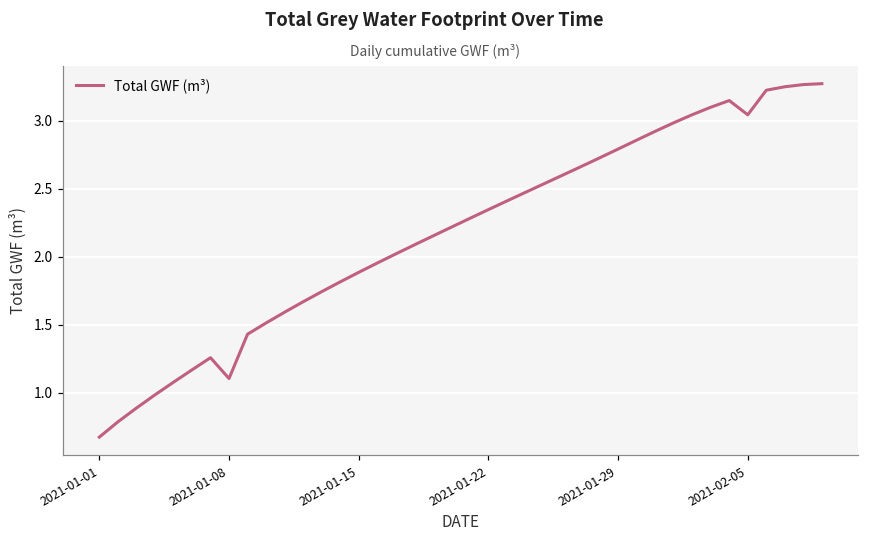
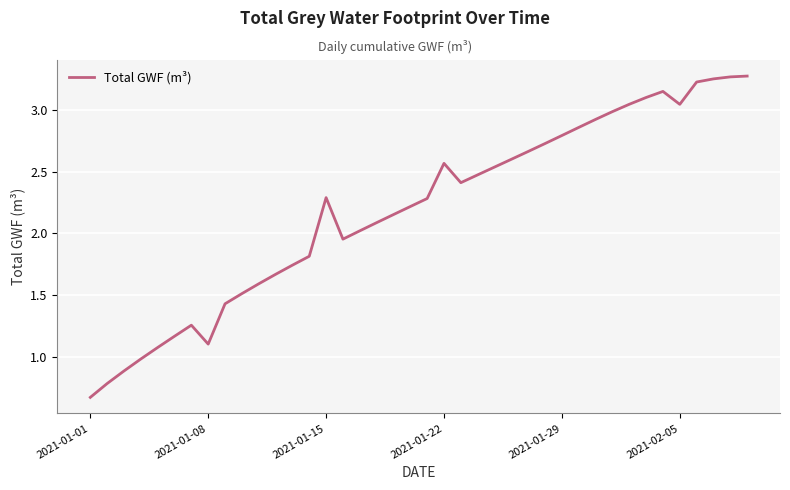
2021-01-15: 1.89 -> 2.29
2021-01-22: 2.35 -> 2.57
